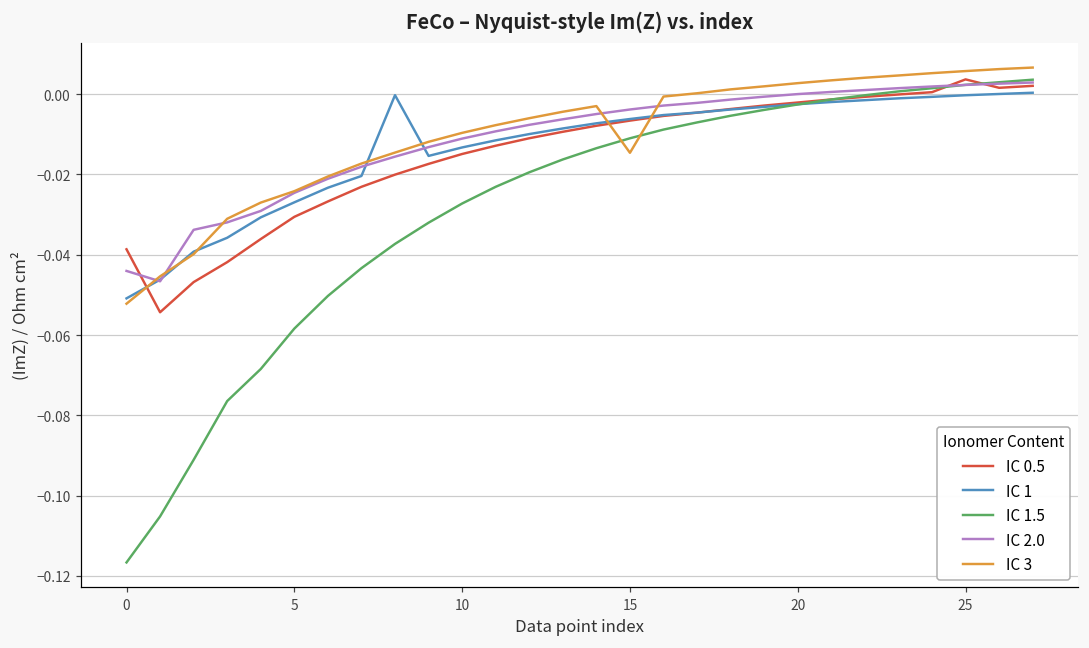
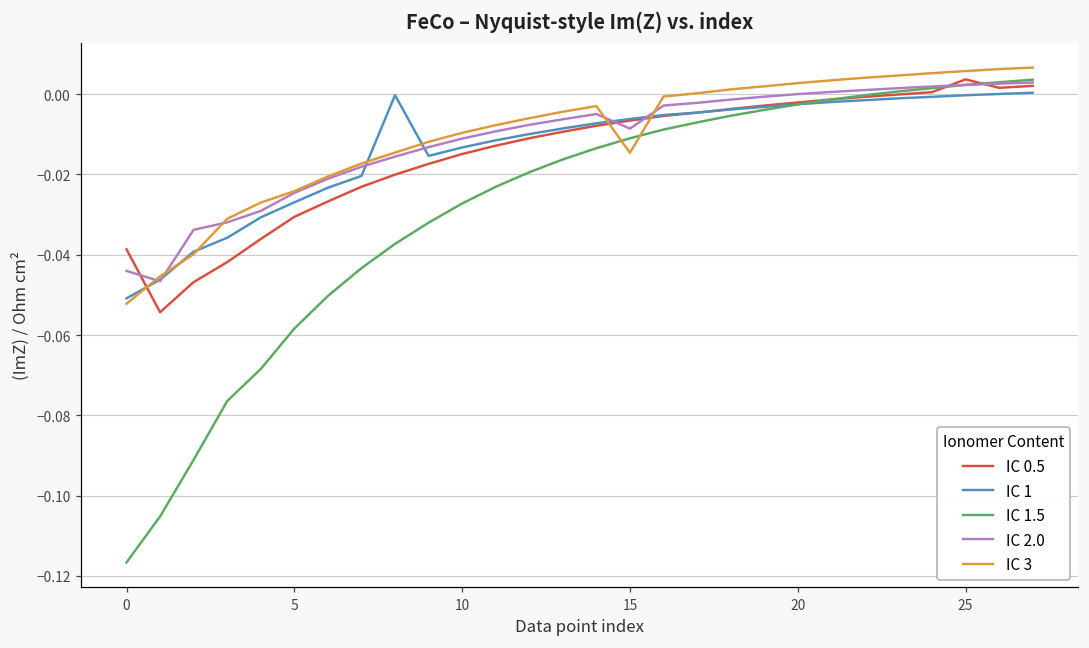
IC 2.0, 15: -0.004 -> -0.009
